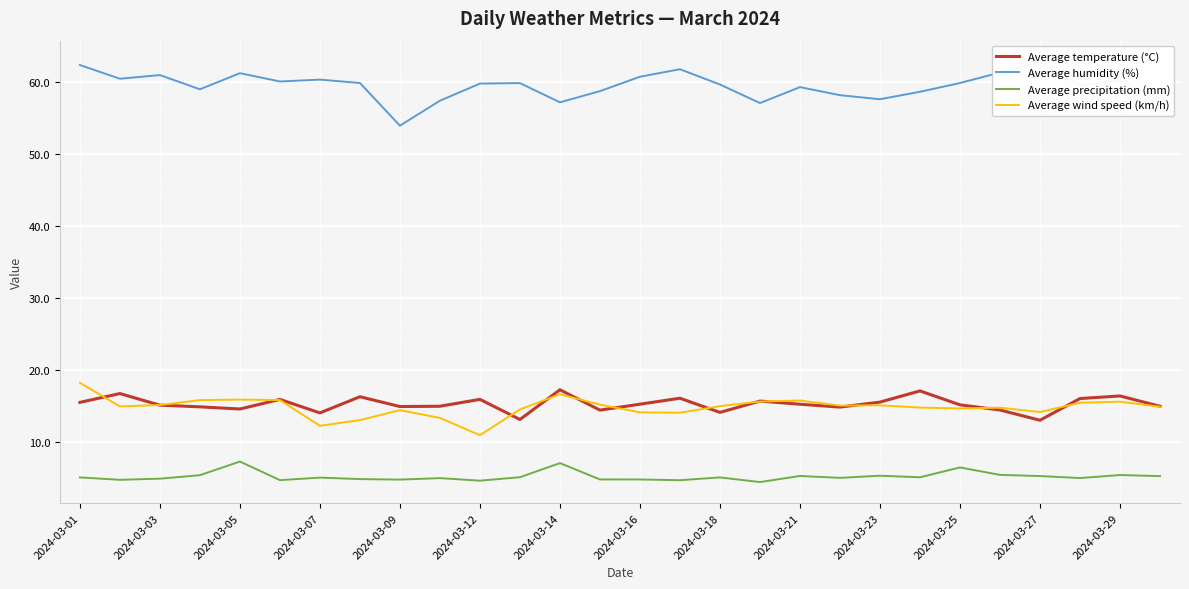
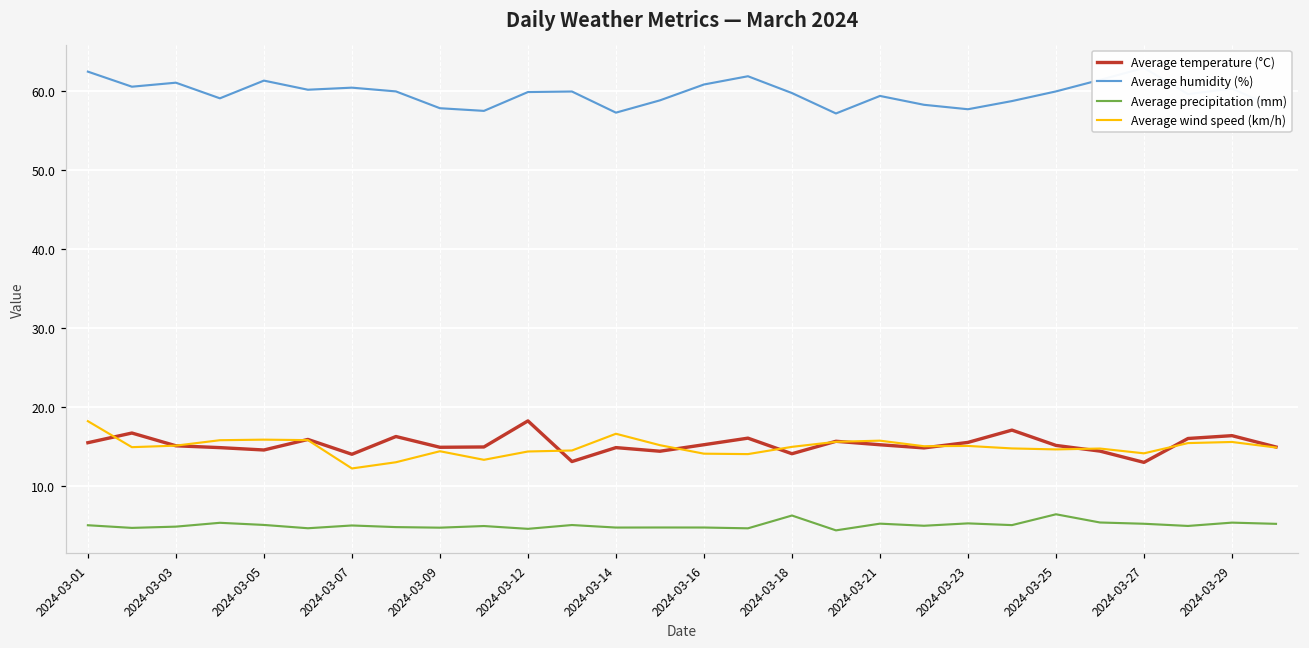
Average precipitation (mm), 2024-03-05: 7 -> 5
Average humidity (%), 2024-03-09: 54 -> 58
Average temperature (°C), 2024-03-12: 16 -> 18
Average wind speed (km/h), 2024-03-12: 11 -> 14
Average temperature (°C), 2024-03-14: 17 -> 15
Average precipitation (mm), 2024-03-14: 7 -> 5
Average precipitation (mm), 2024-03-18: 5 -> 6
